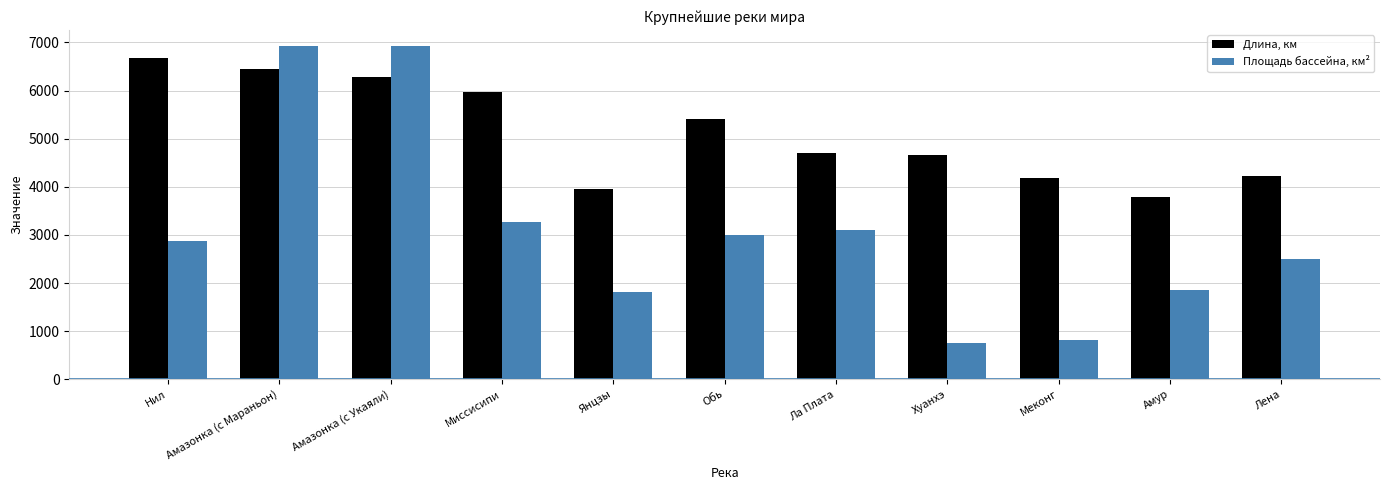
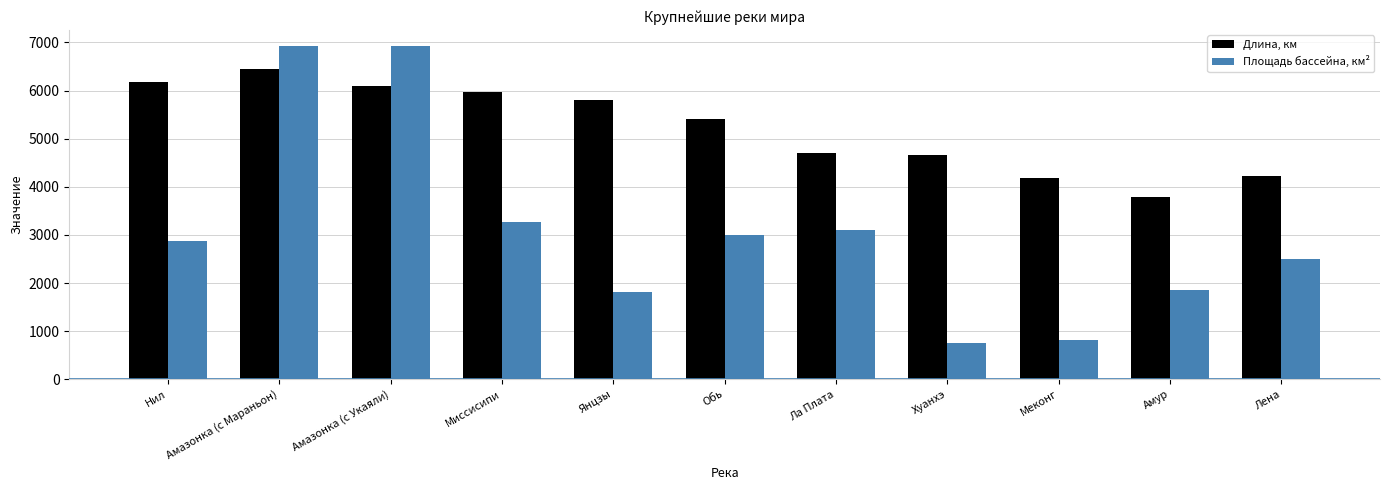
Длина, км, Нил: 6700 -> 6200
Длина, км, Амазонка (с Укаяли): 6300 -> 6100
Длина, км, Янцзы: 4000 -> 5800
